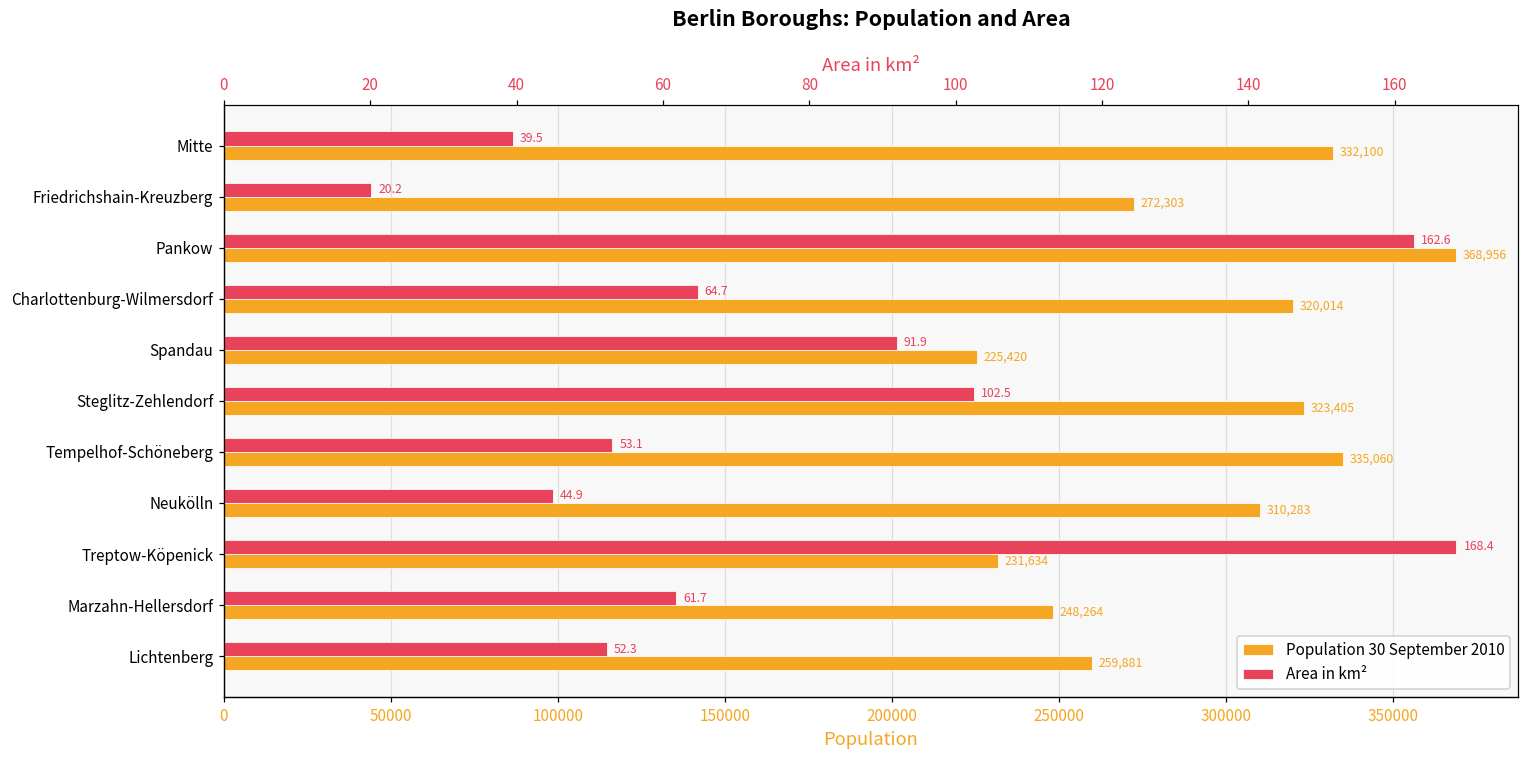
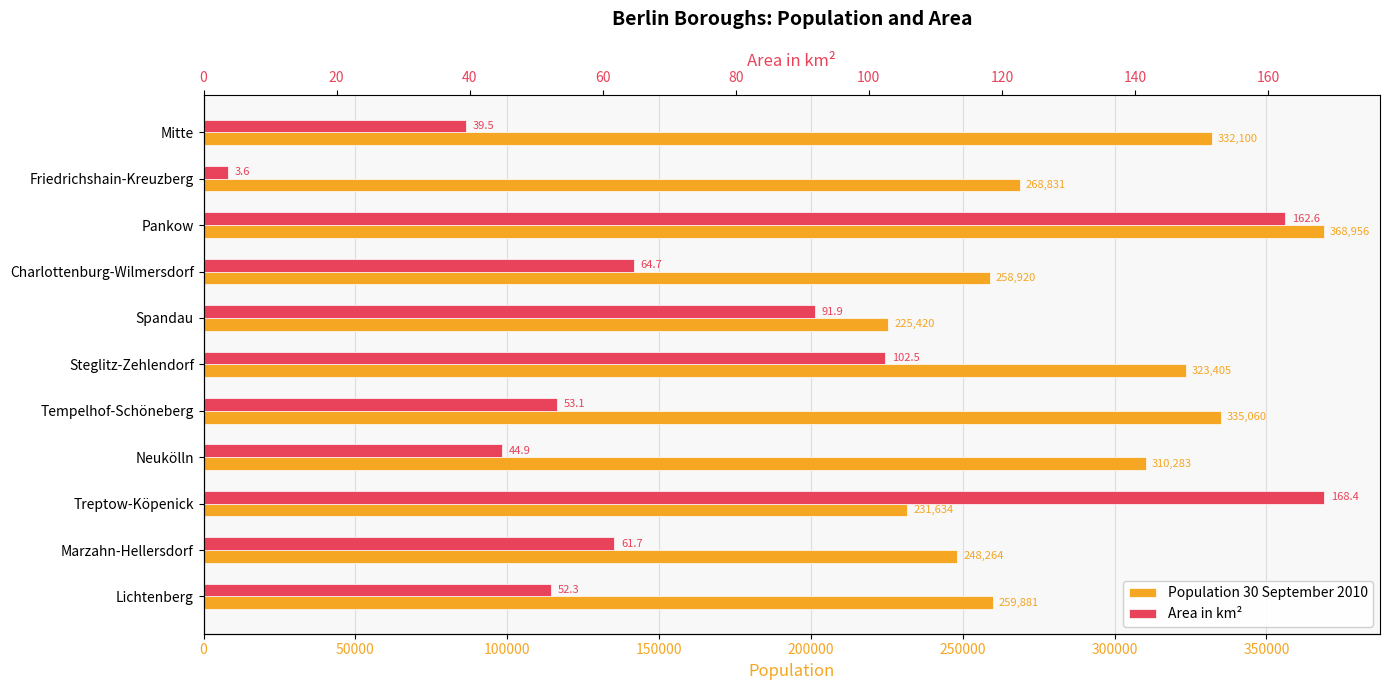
Population 30 September 2010, Friedrichshain-Kreuzberg: 272,303 -> 268,831
Population 30 September 2010, Charlottenburg-Wilmersdorf: 320,014 -> 258,920
Area in km², Friedrichshain-Kreuzberg: 20.2 -> 3.6
